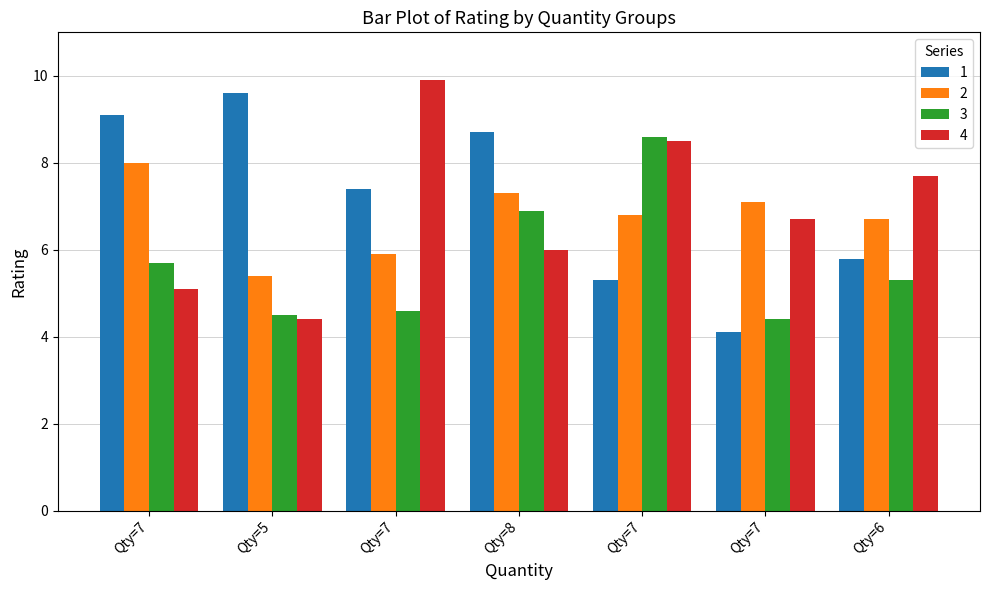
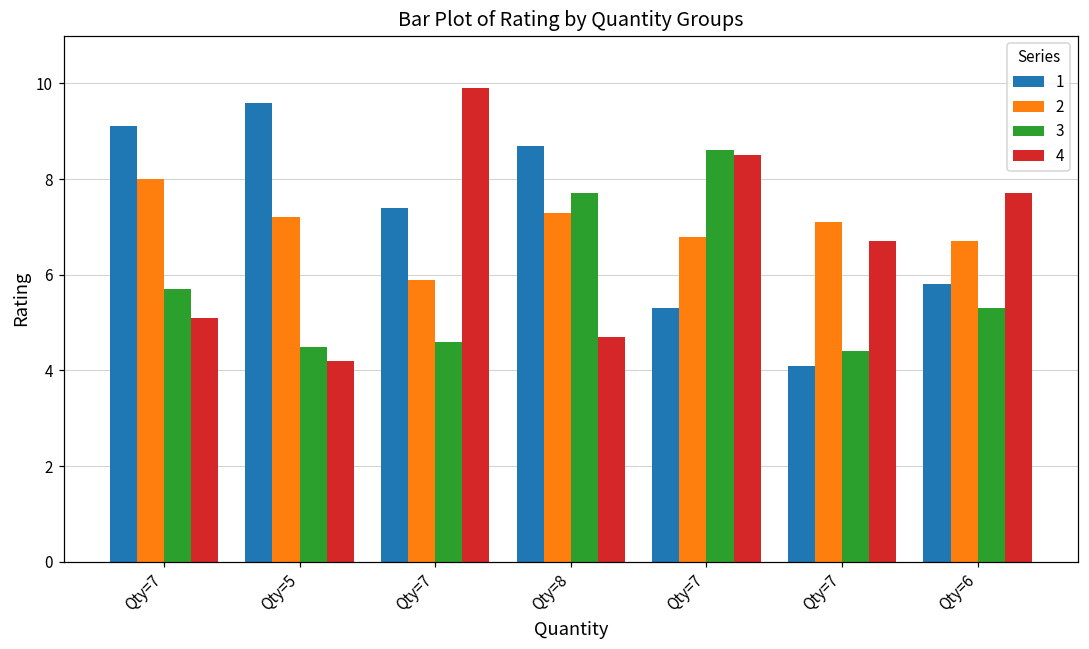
2, Qty=5: 5.4 -> 7.2
4, Qty=5: 4.4 -> 4.2
3, Qty=8: 6.9 -> 7.7
4, Qty=8: 6.0 -> 4.7
